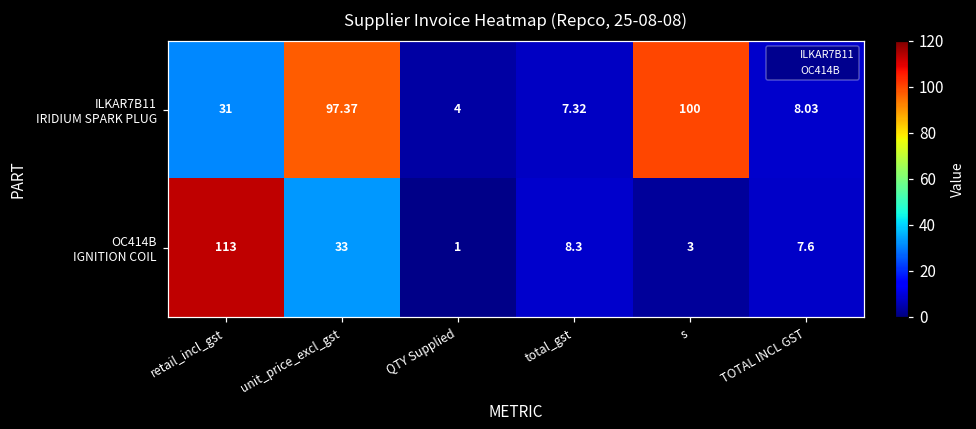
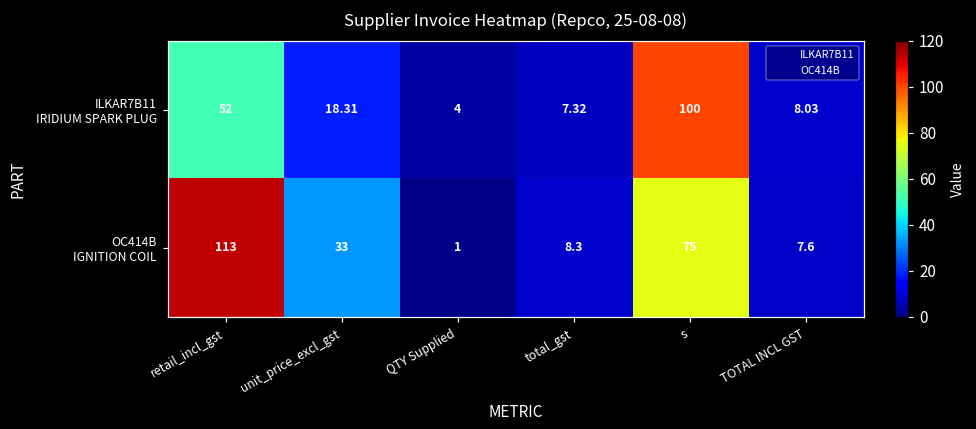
ILKAR7B11 IRIDIUM SPARK PLUG, retail_incl_gst: 31 -> 52
ILKAR7B11 IRIDIUM SPARK PLUG, unit_price_excl_gst: 97.37 -> 18.31
OC414B IGNITION COIL, s: 3 -> 75
